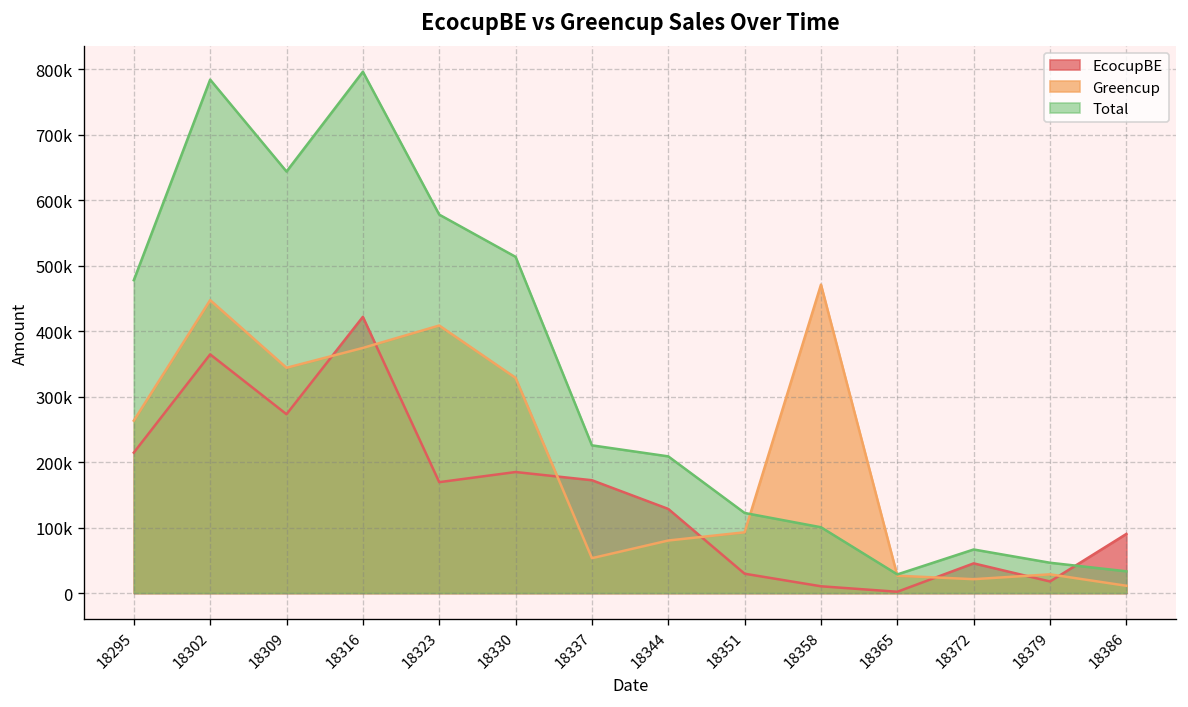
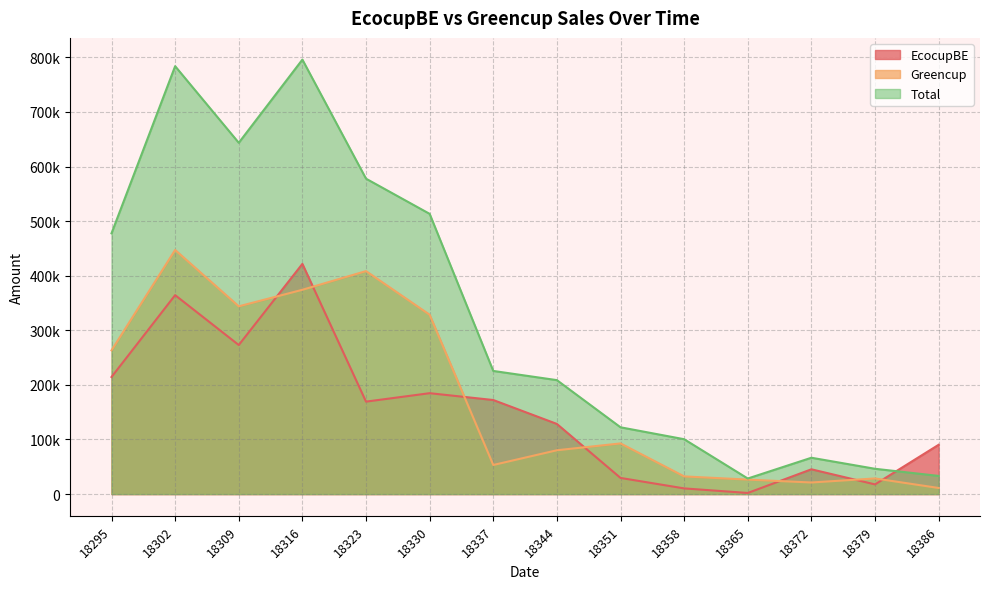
Greencup, 18358: 470000 -> 30000
